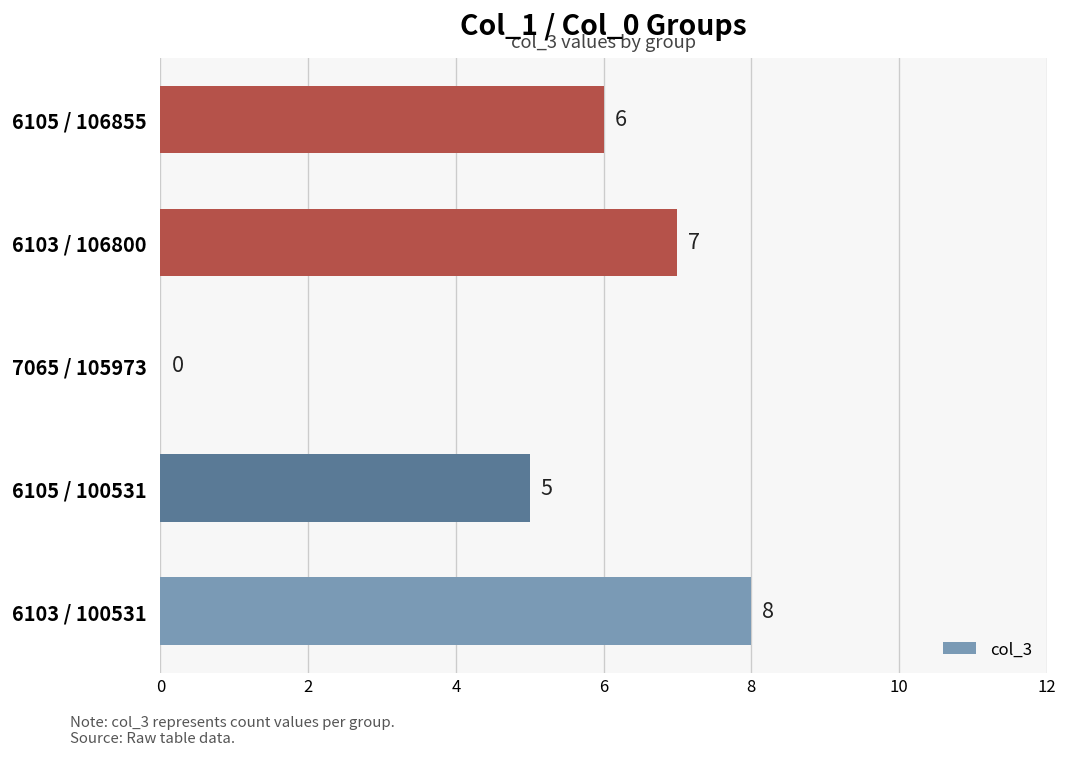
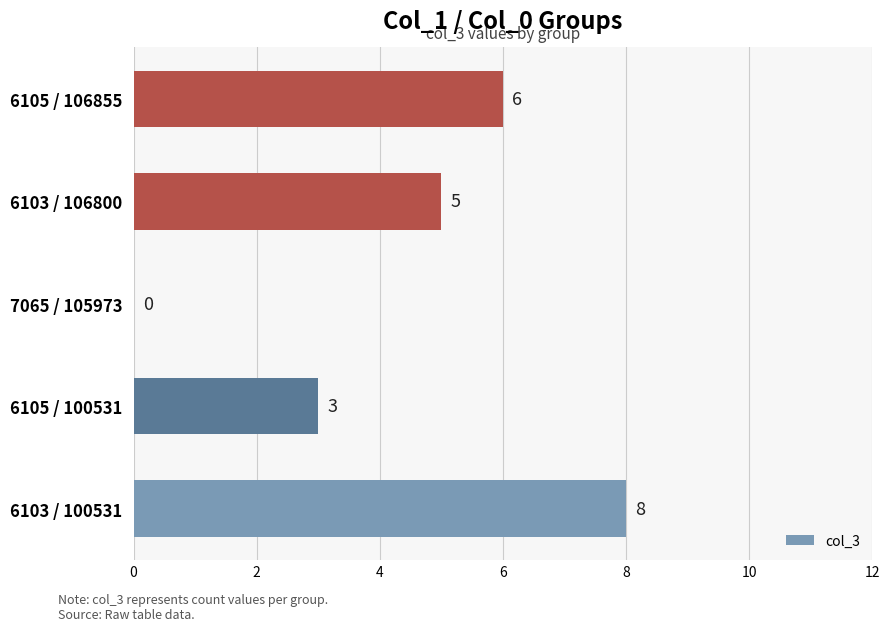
6103 / 106800: 7 -> 5
6105 / 100531: 5 -> 3
